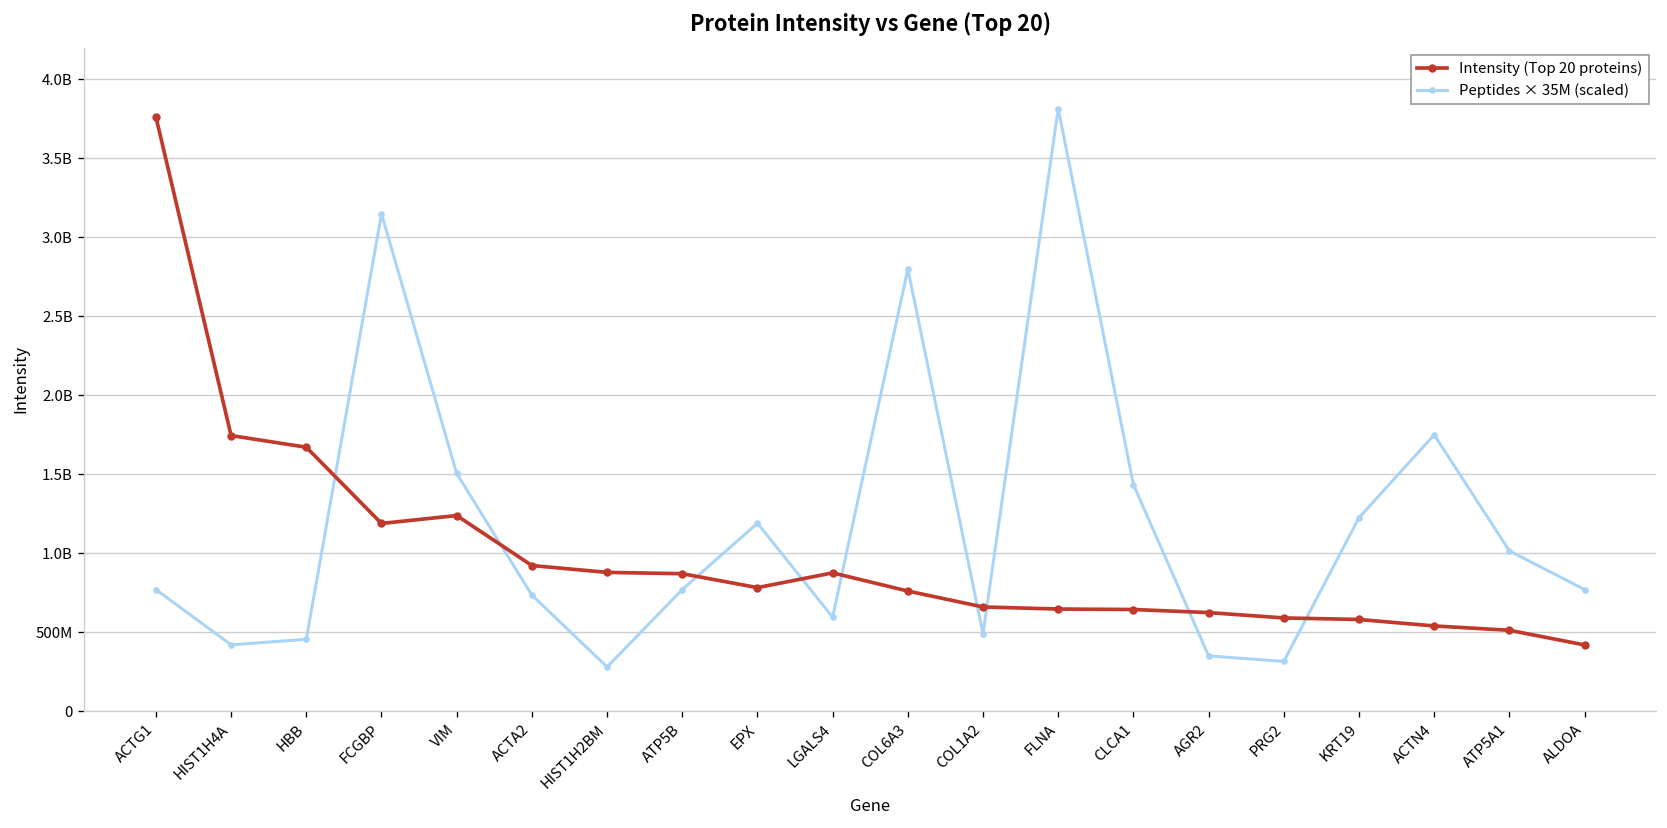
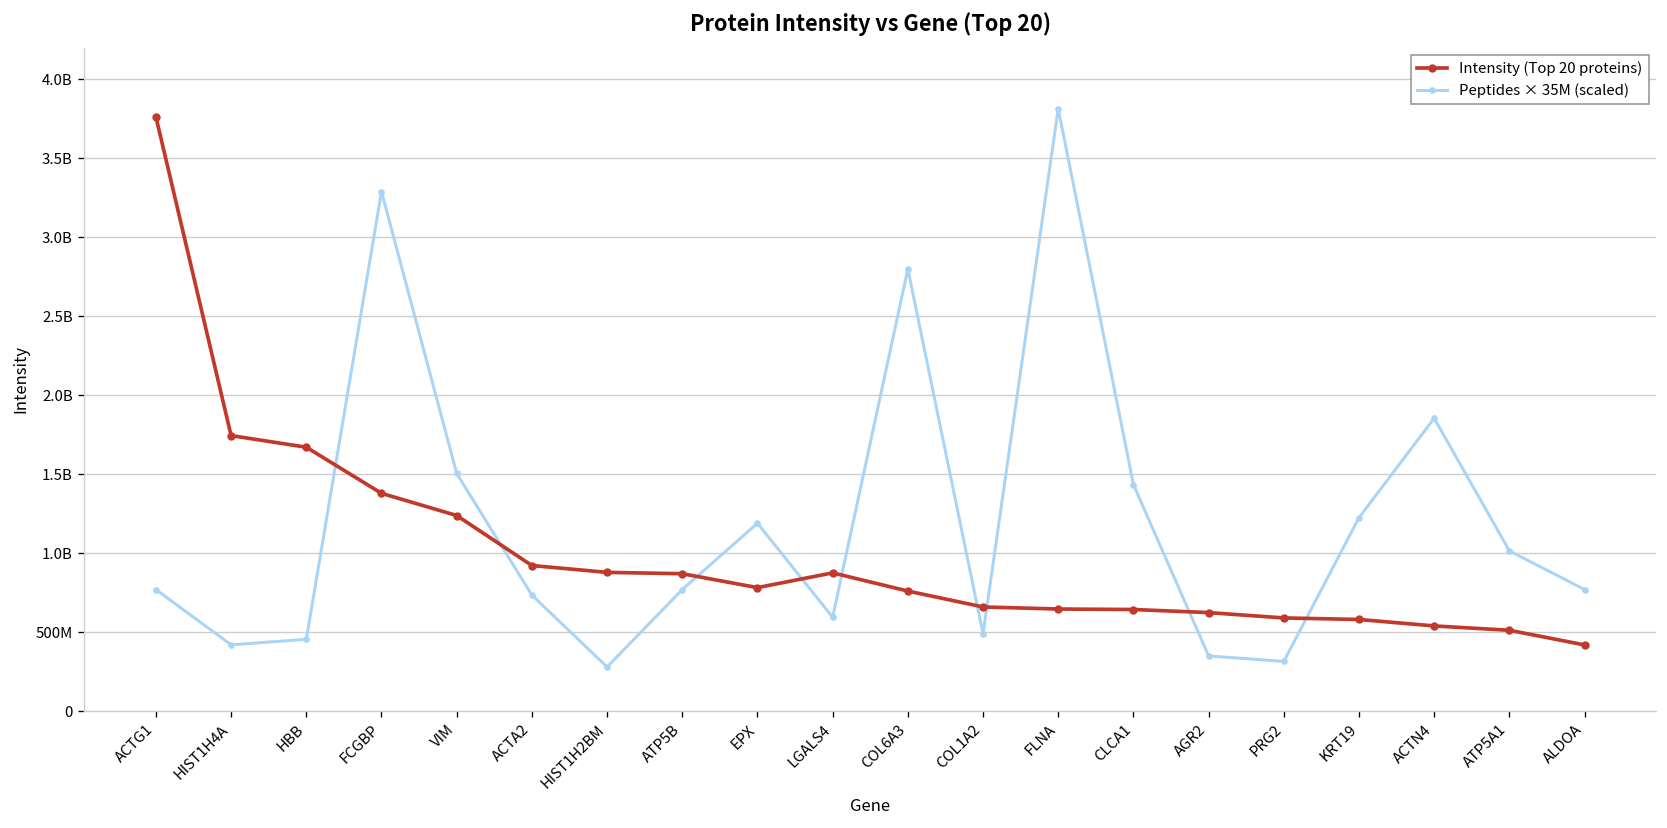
Intensity (Top 20 proteins), FCGBP: 1190000000 -> 1380000000
Peptides × 35M (scaled), FCGBP: 3150000000 -> 3290000000
Peptides × 35M (scaled), ACTN4: 1750000000 -> 1860000000
